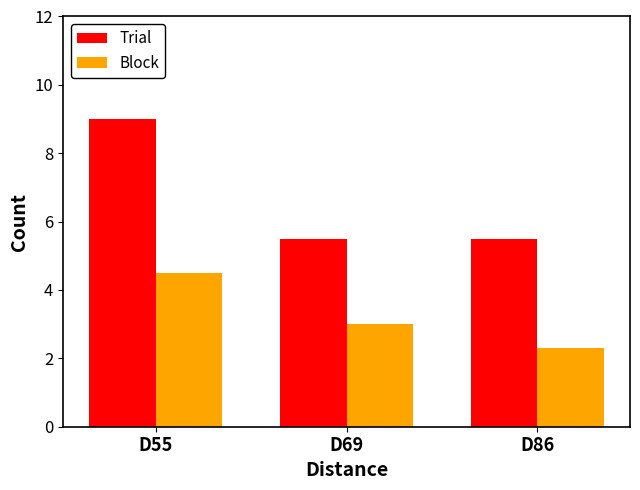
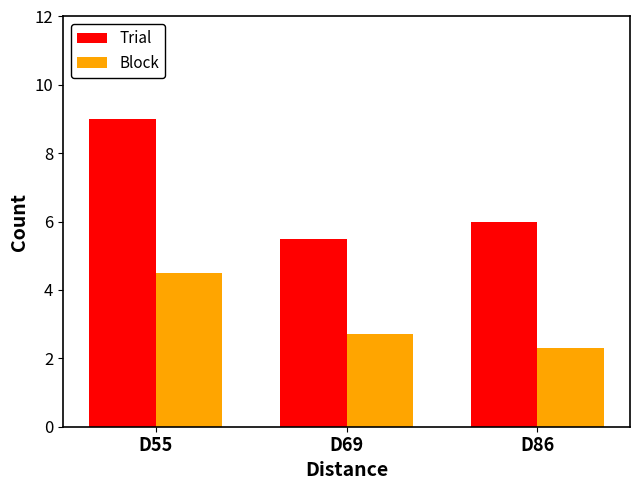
Block, D69: 3.0 -> 2.7
Trial, D86: 5.5 -> 6.0
